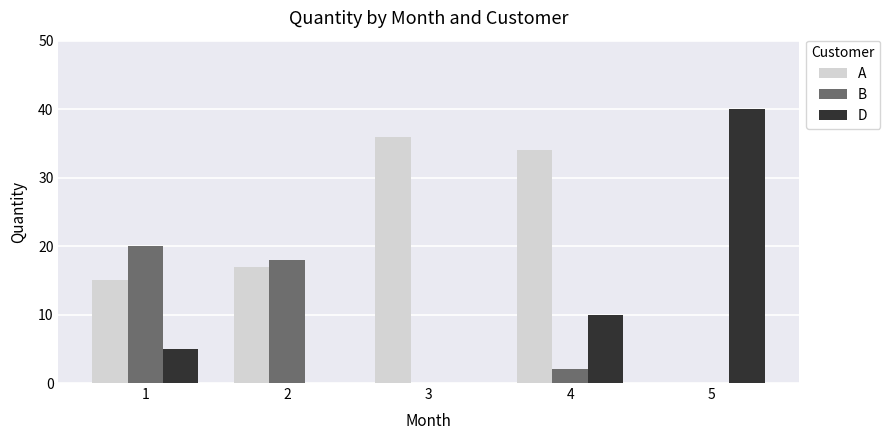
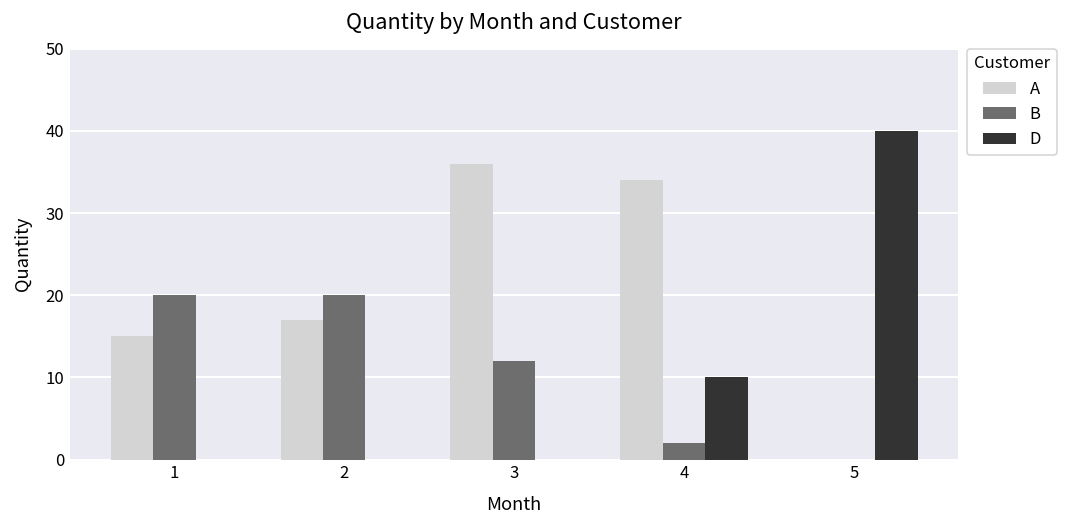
D, 1: 5 -> 0
B, 2: 18 -> 20
B, 3: 0 -> 12
